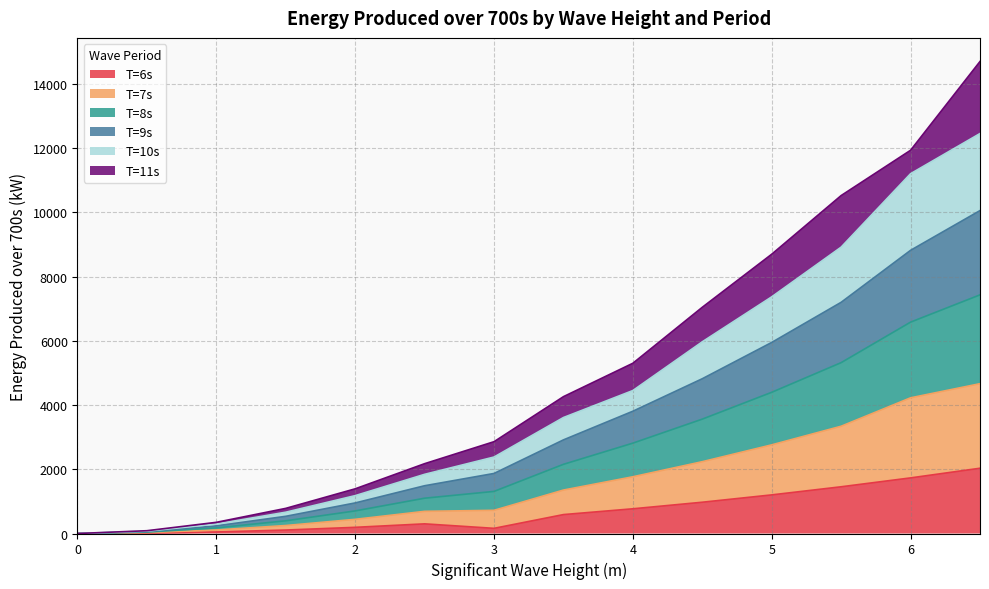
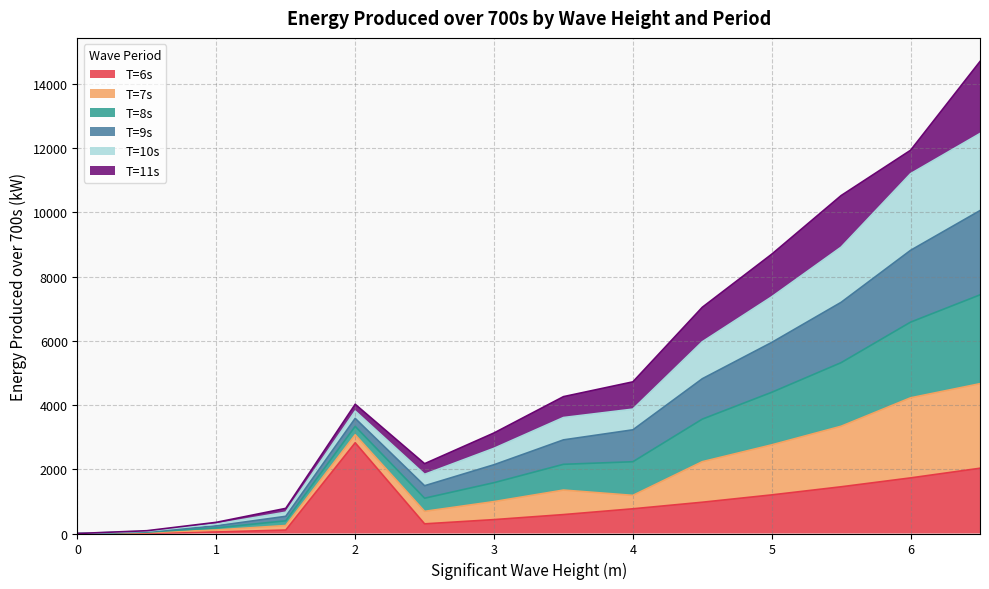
T=6s, 2: 200 -> 2800
T=6s, 3: 200 -> 400
T=7s, 4: 1000 -> 400
